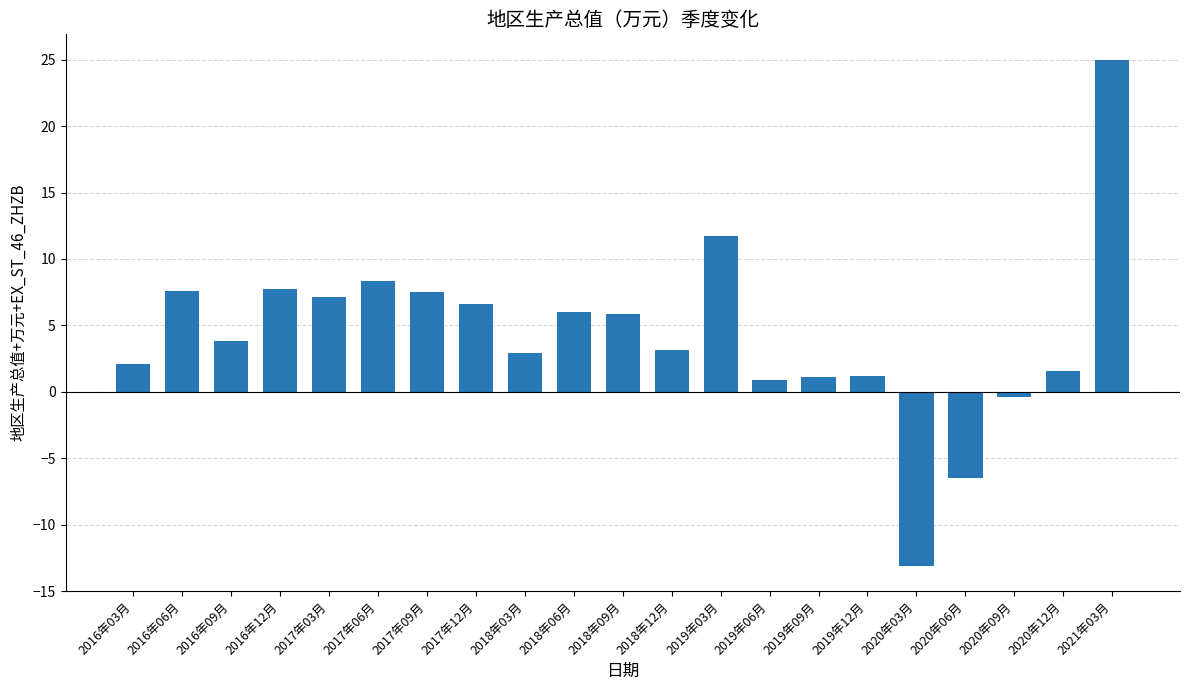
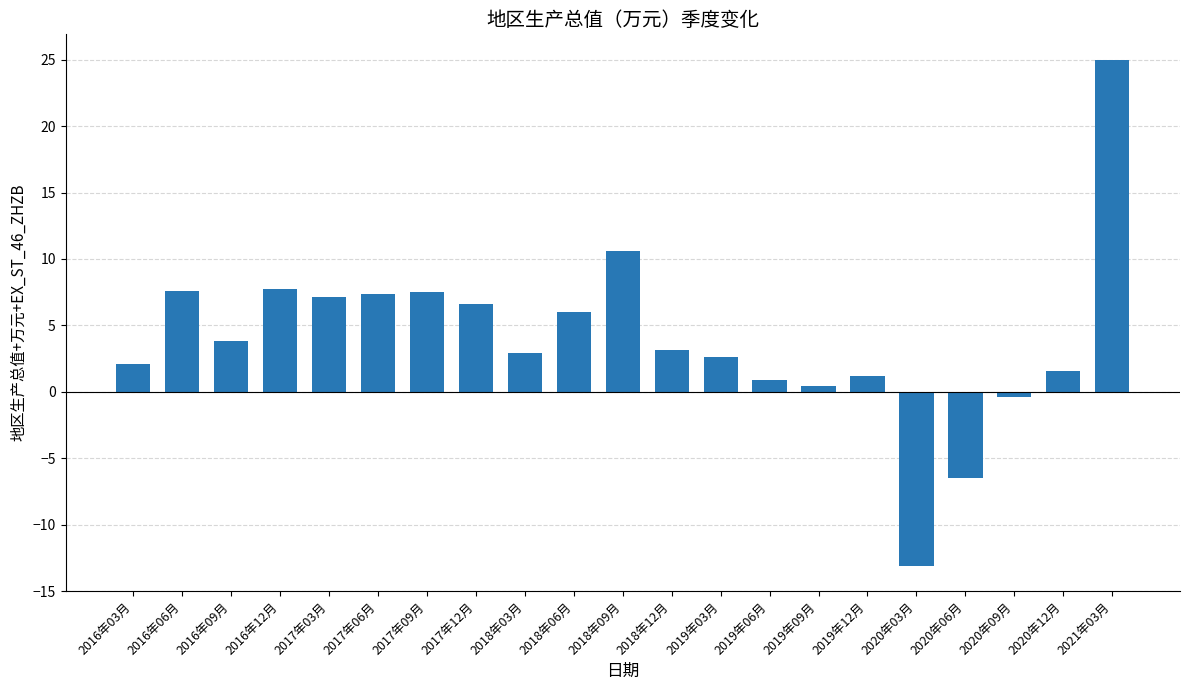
2017年06月: 8.3 -> 7.4
2018年09月: 5.9 -> 10.6
2019年03月: 11.7 -> 2.6
2019年09月: 1.1 -> 0.4
